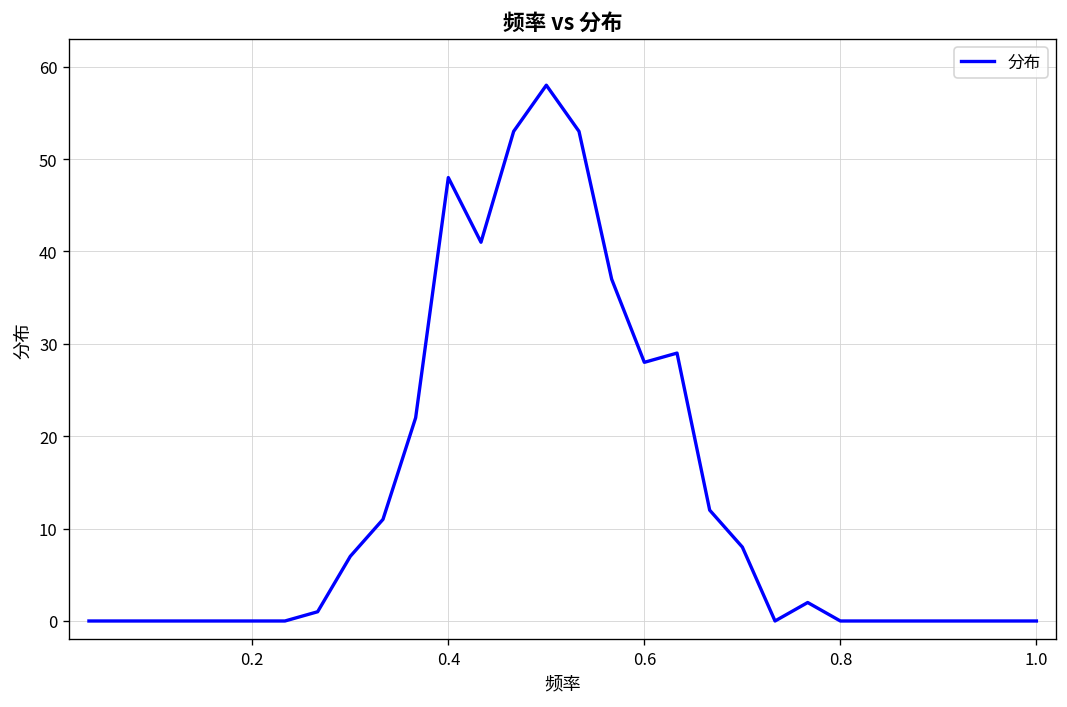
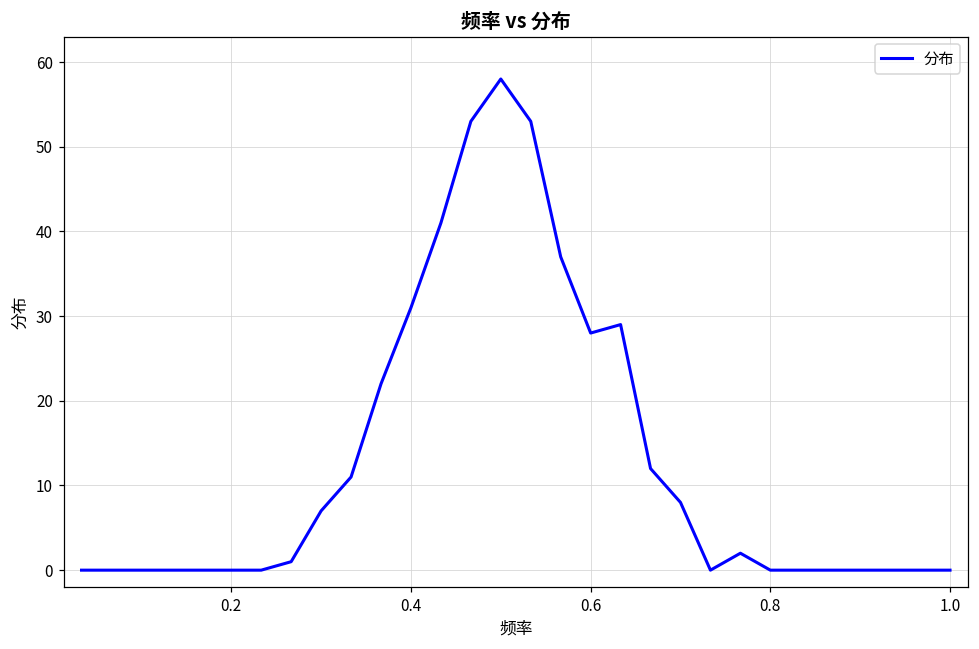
0.4: 48 -> 31
